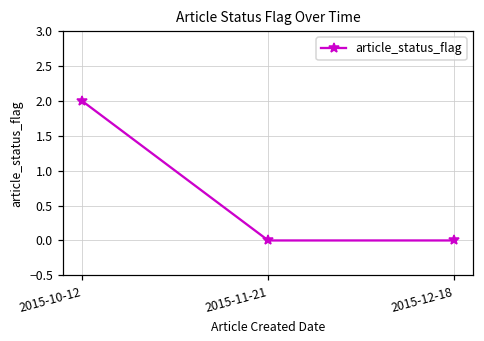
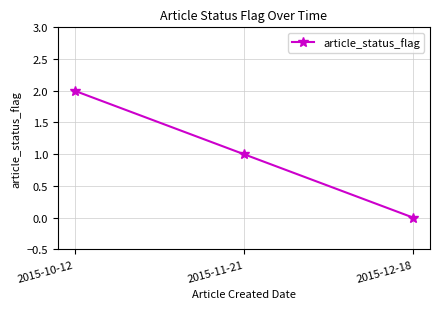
2015-11-21: 0 -> 1
